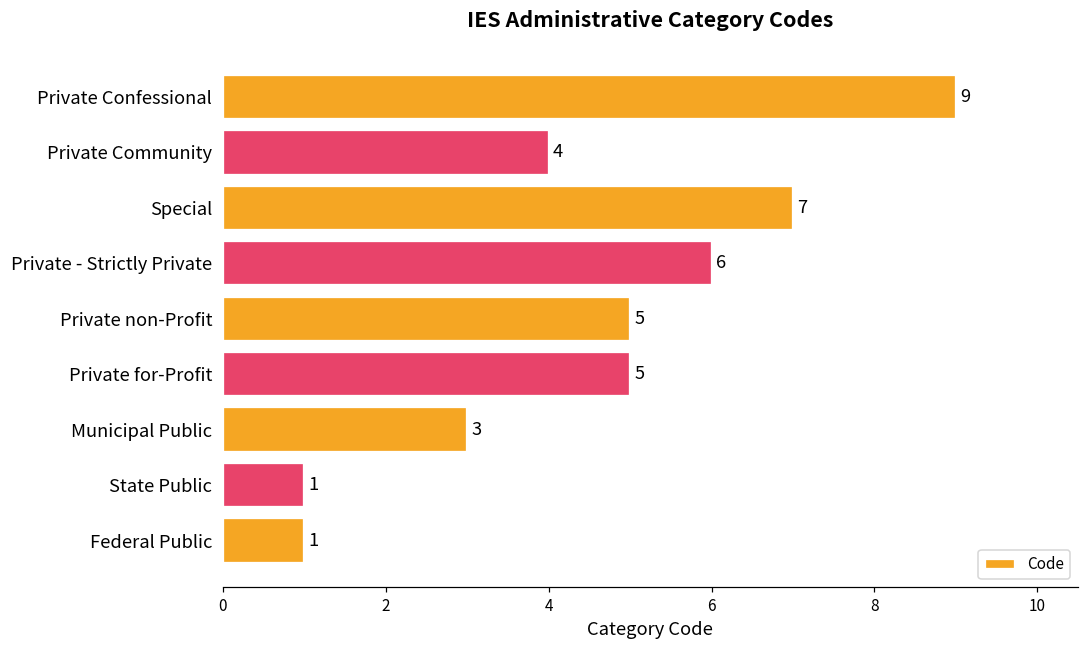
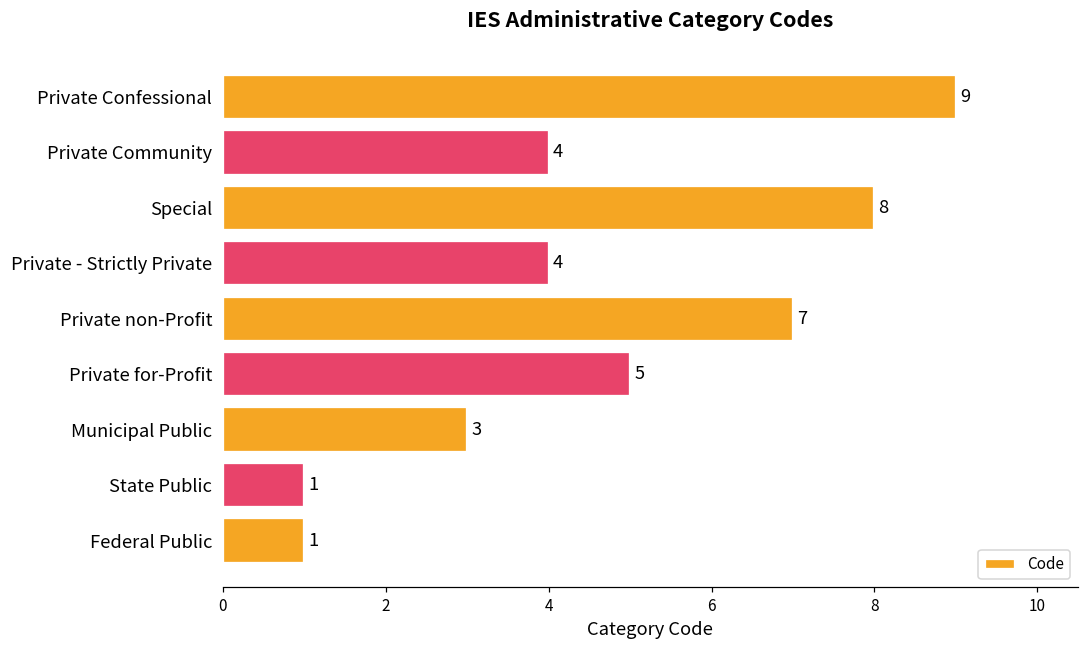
Special: 7 -> 8
Private - Strictly Private: 6 -> 4
Private non-Profit: 5 -> 7
